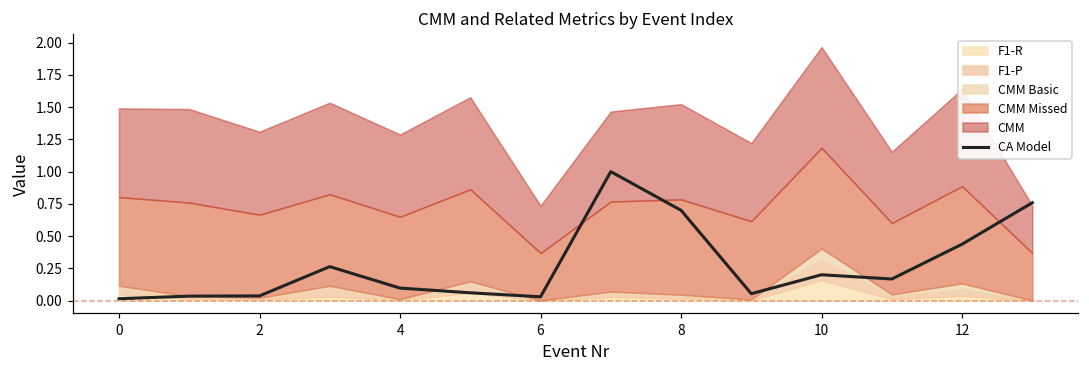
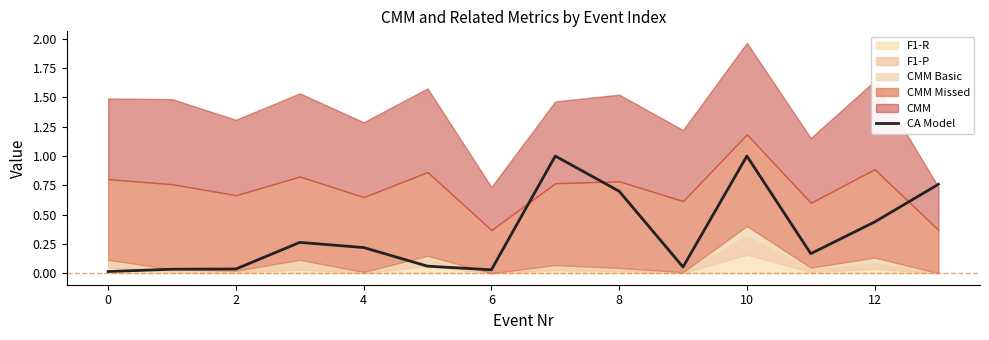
CA Model, 4: 0.10 -> 0.22
CA Model, 10: 0.2 -> 1.0
